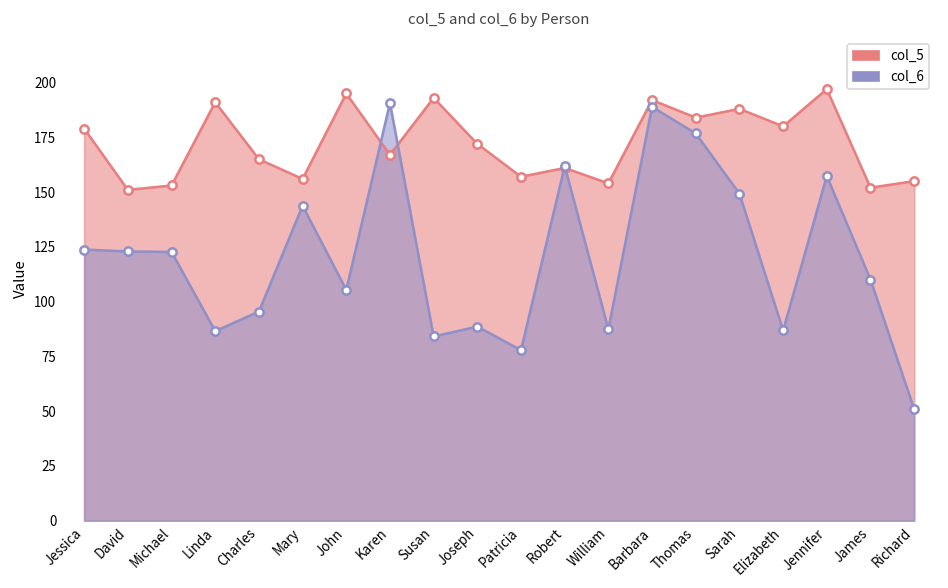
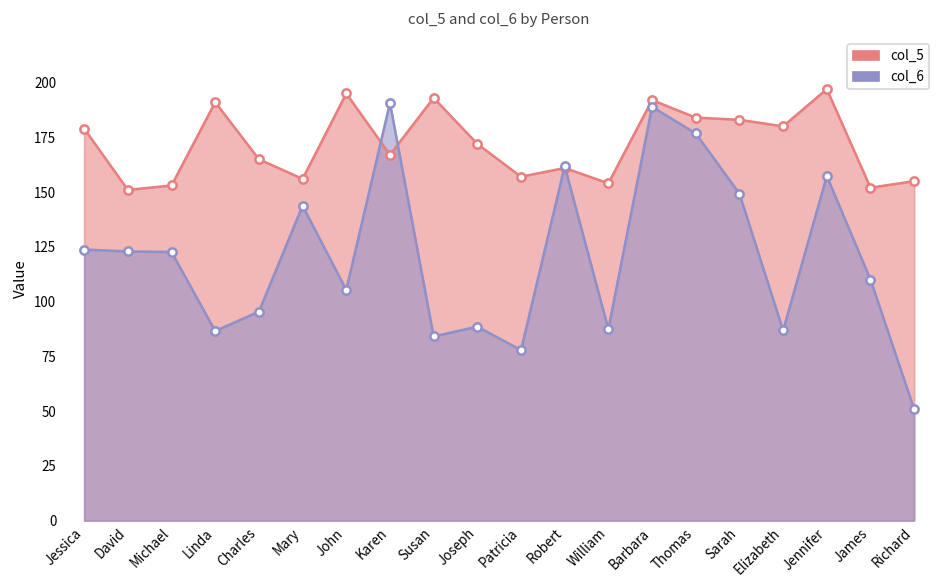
col_5, Sarah: 188 -> 183
